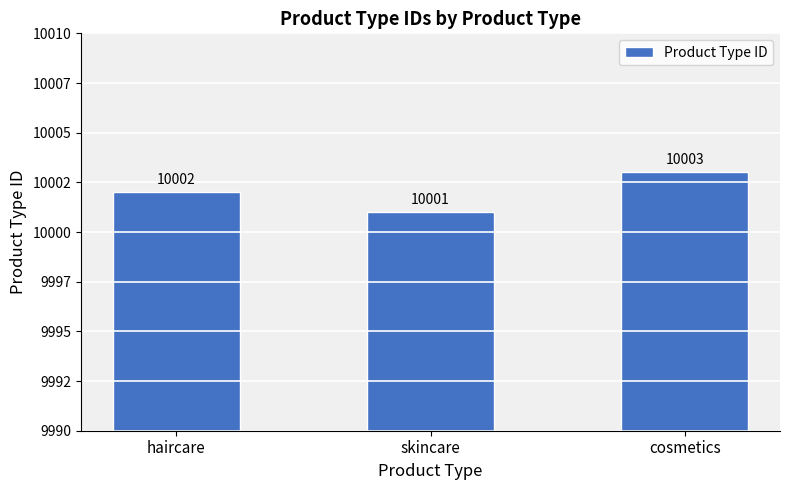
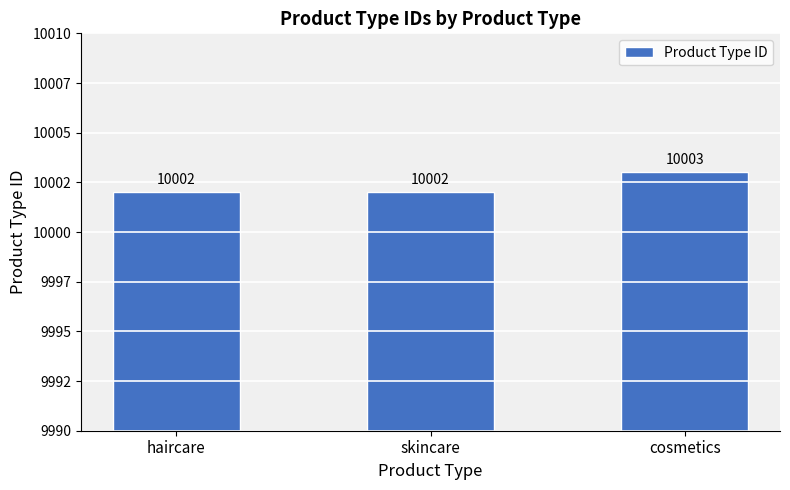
skincare: 10001 -> 10002
